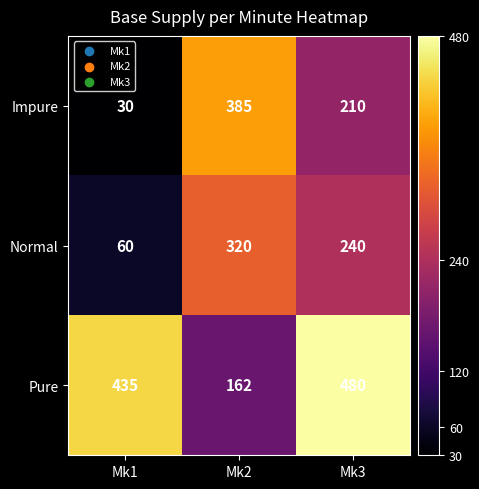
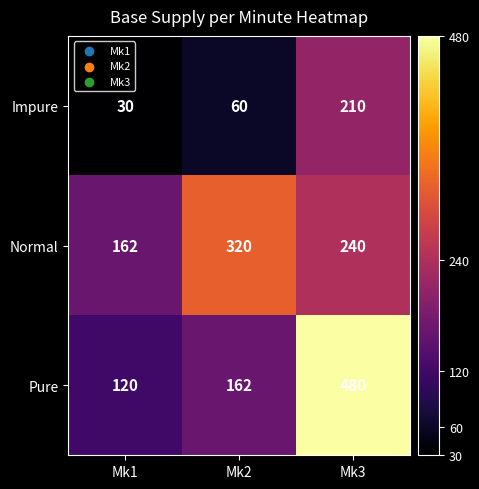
Impure, Mk2: 385 -> 60
Normal, Mk1: 60 -> 162
Pure, Mk1: 435 -> 120
